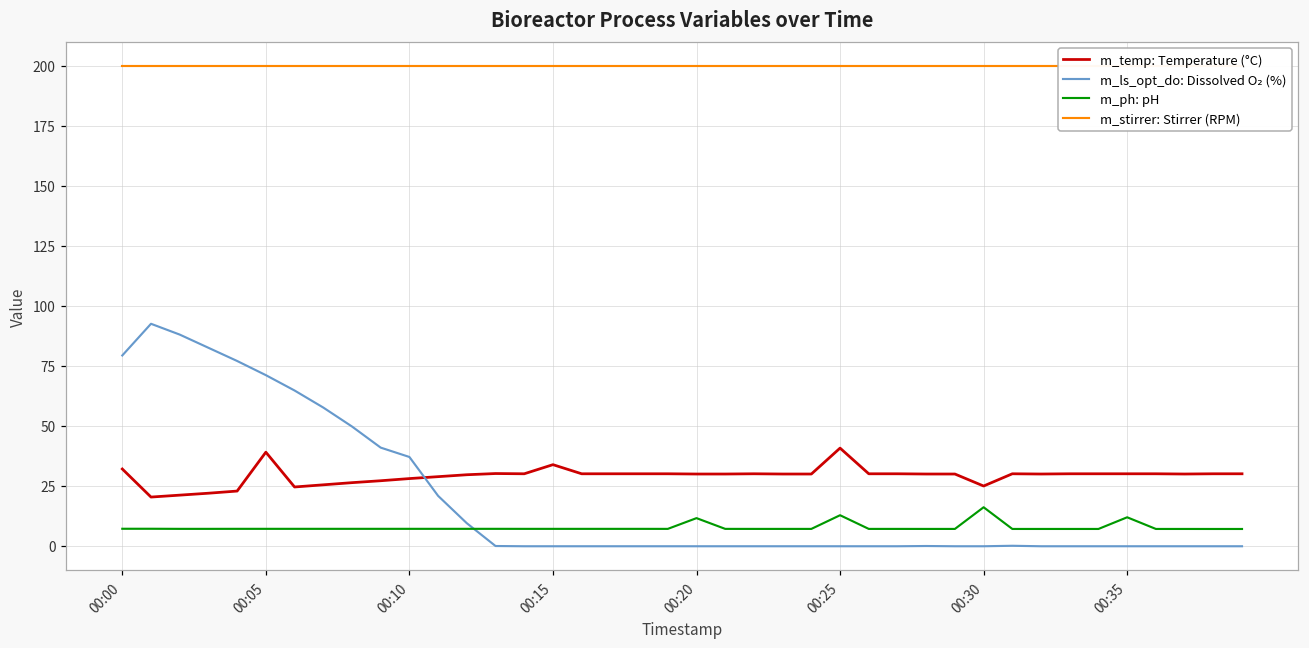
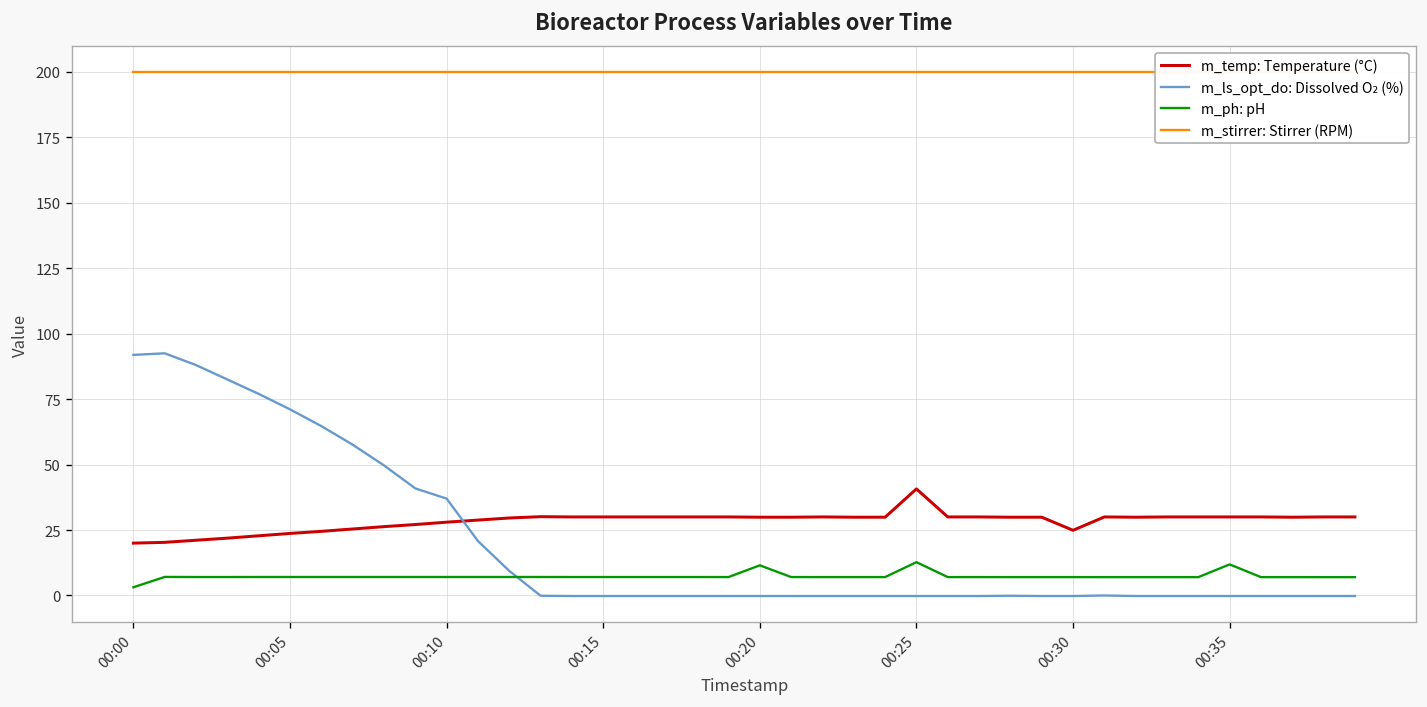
m_temp: Temperature (°C), 00:00: 32 -> 20
m_ls_opt_do: Dissolved O₂ (%), 00:00: 79 -> 92
m_ph: pH, 00:00: 7 -> 3
m_temp: Temperature (°C), 00:05: 39 -> 24
m_temp: Temperature (°C), 00:15: 34 -> 30
m_ph: pH, 00:30: 16 -> 7
